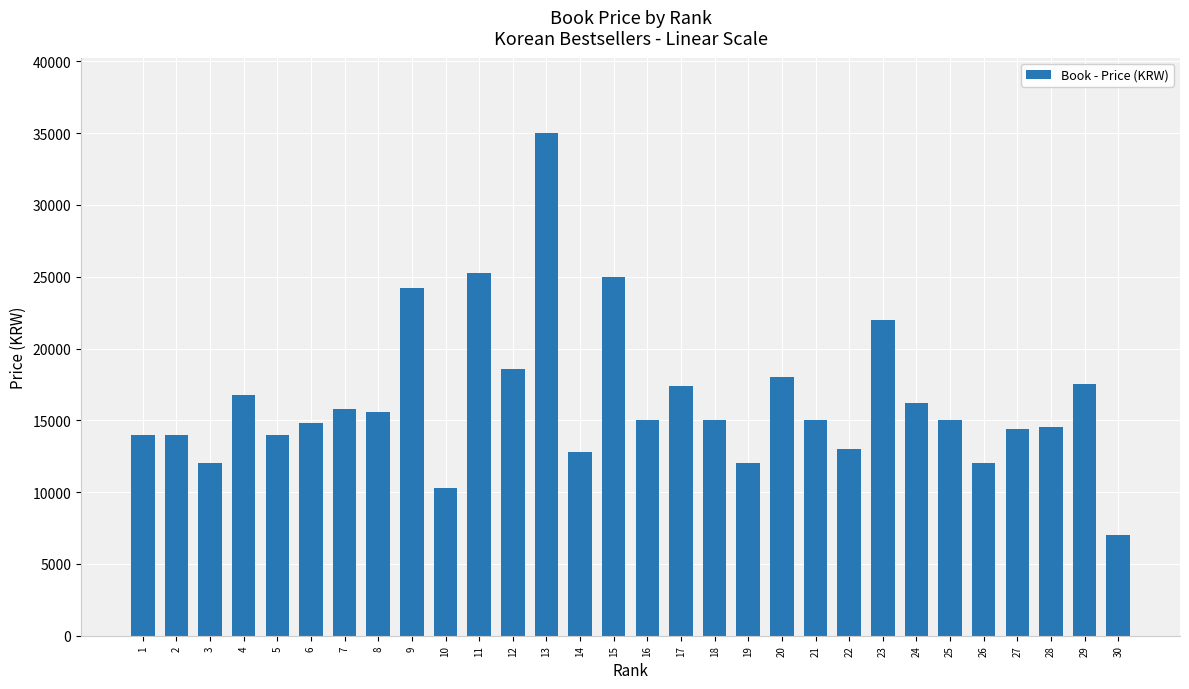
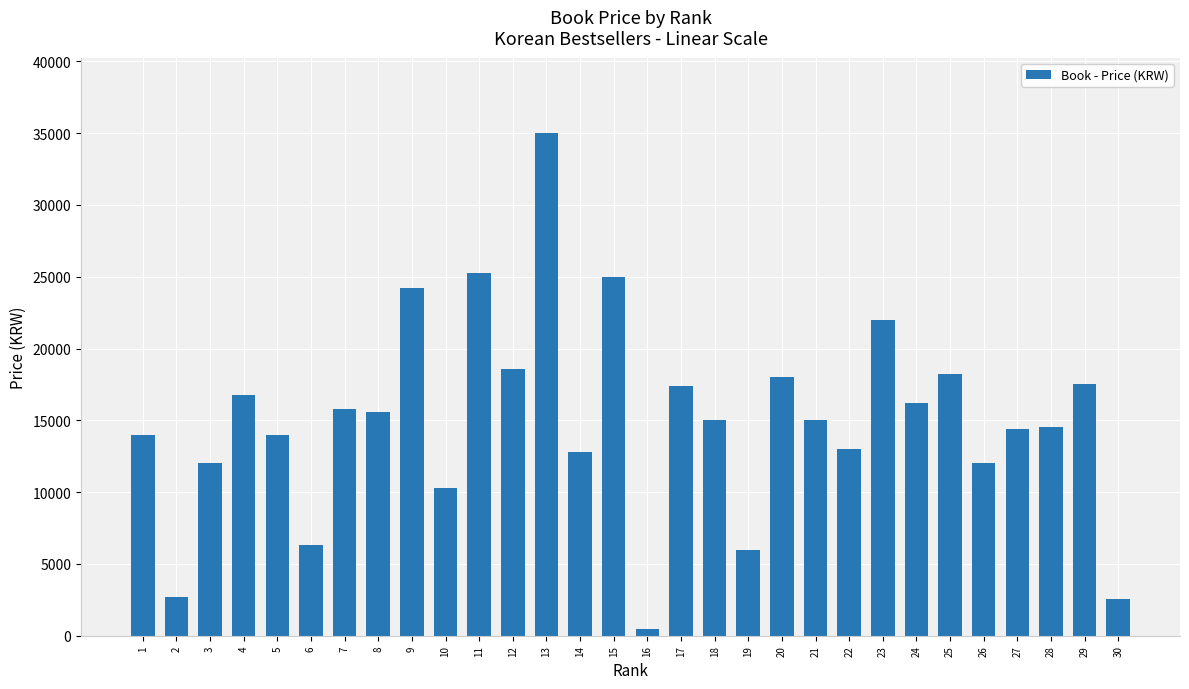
2: 14000 -> 2700
6: 14800 -> 6300
16: 15000 -> 500
19: 12000 -> 5900
25: 15000 -> 18200
30: 7000 -> 2600
